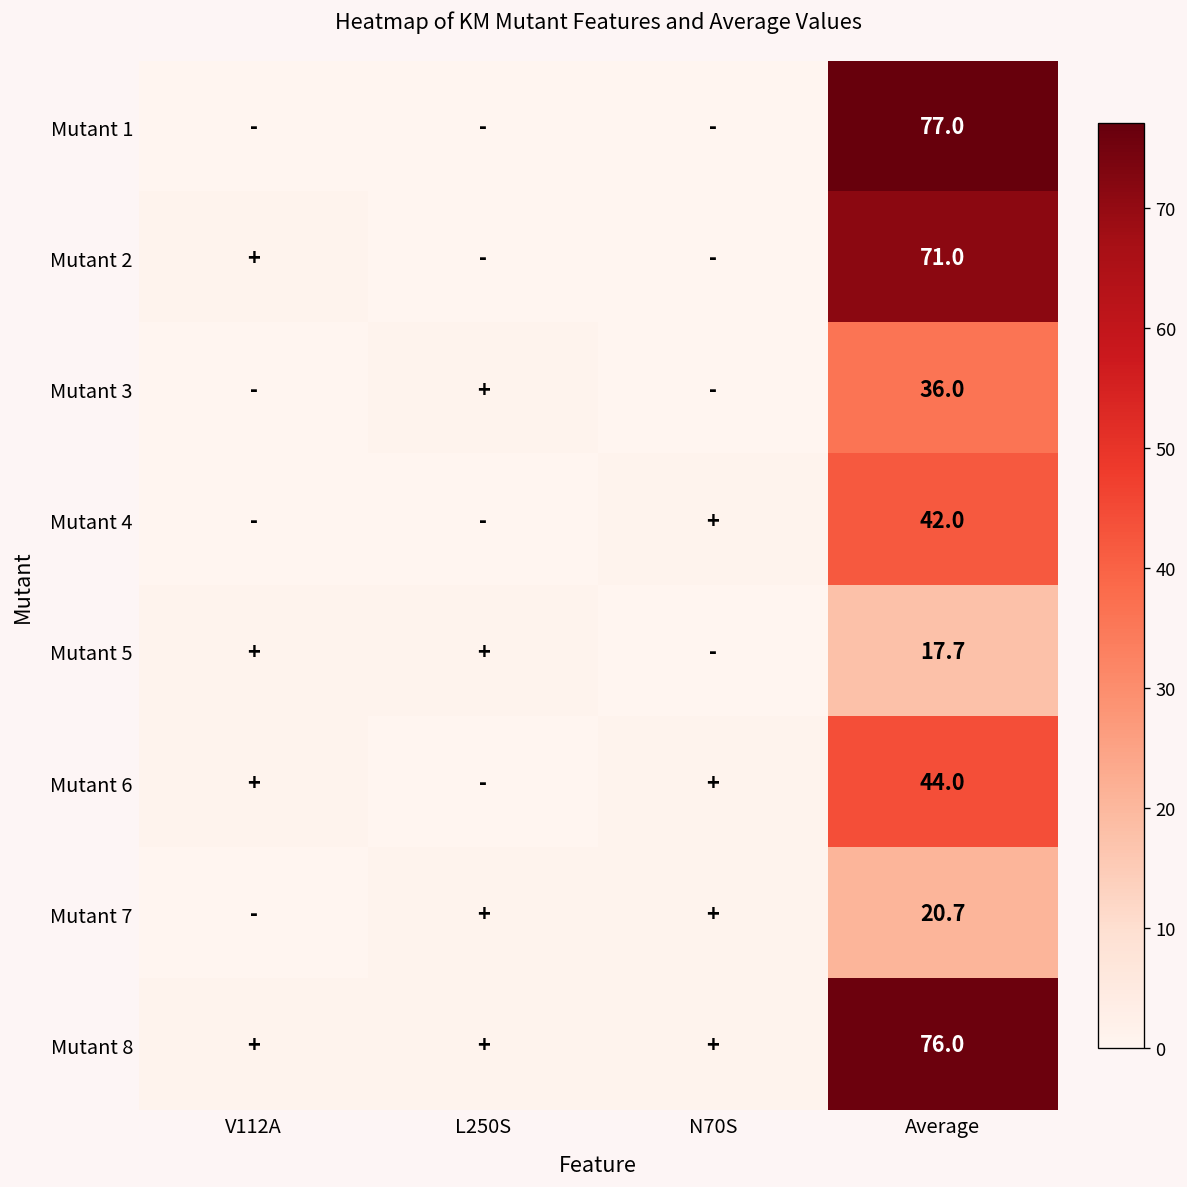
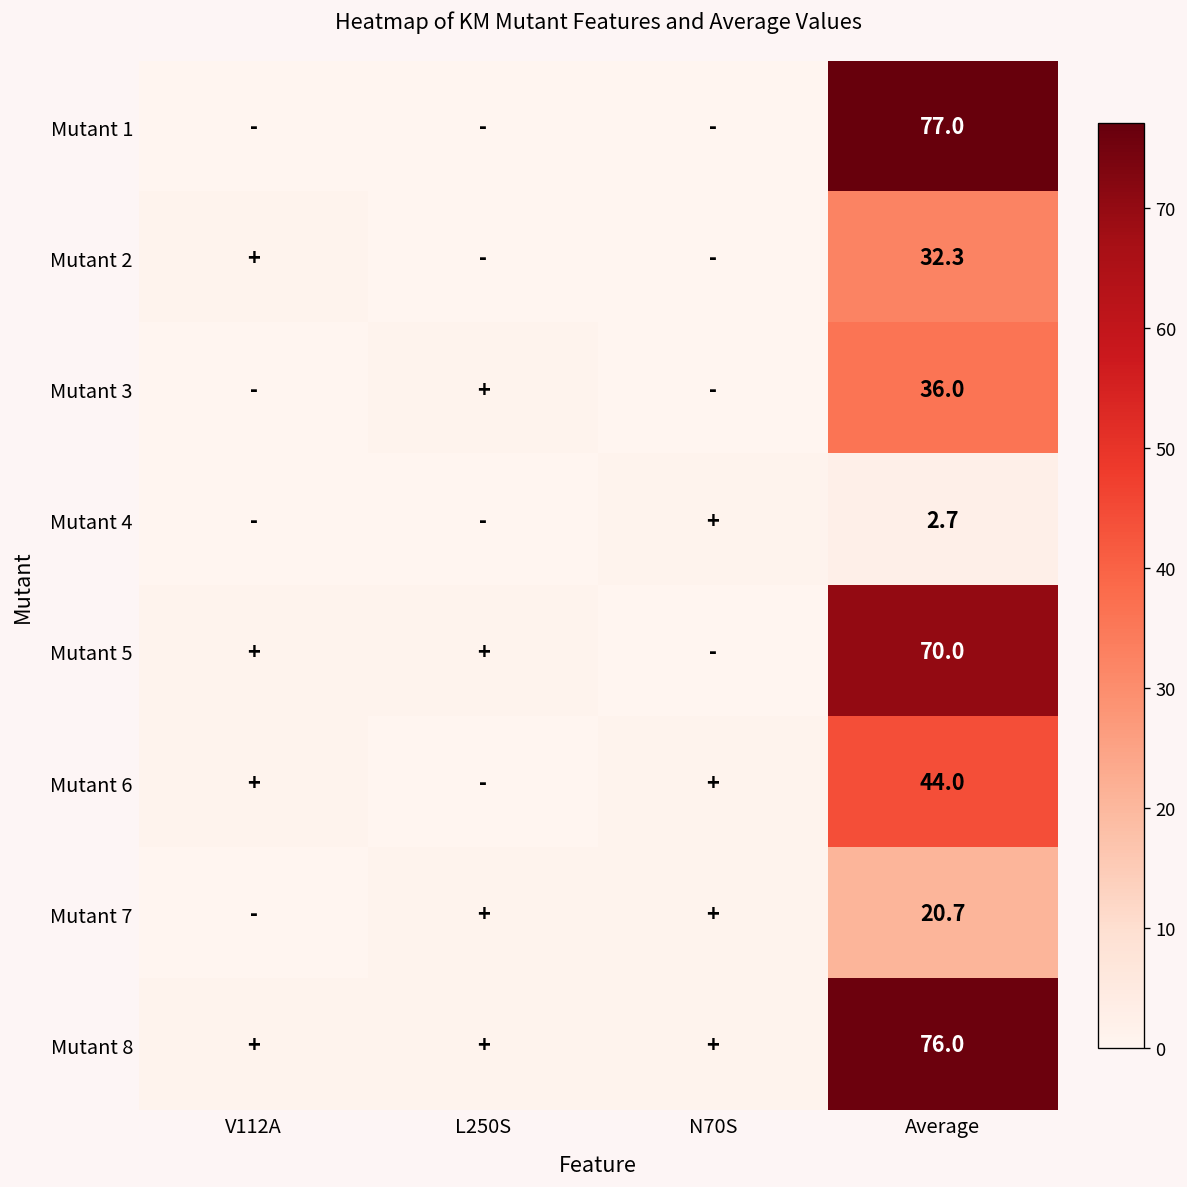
Mutant 2, Average: 71.0 -> 32.3
Mutant 4, Average: 42.0 -> 2.7
Mutant 5, Average: 17.7 -> 70.0
